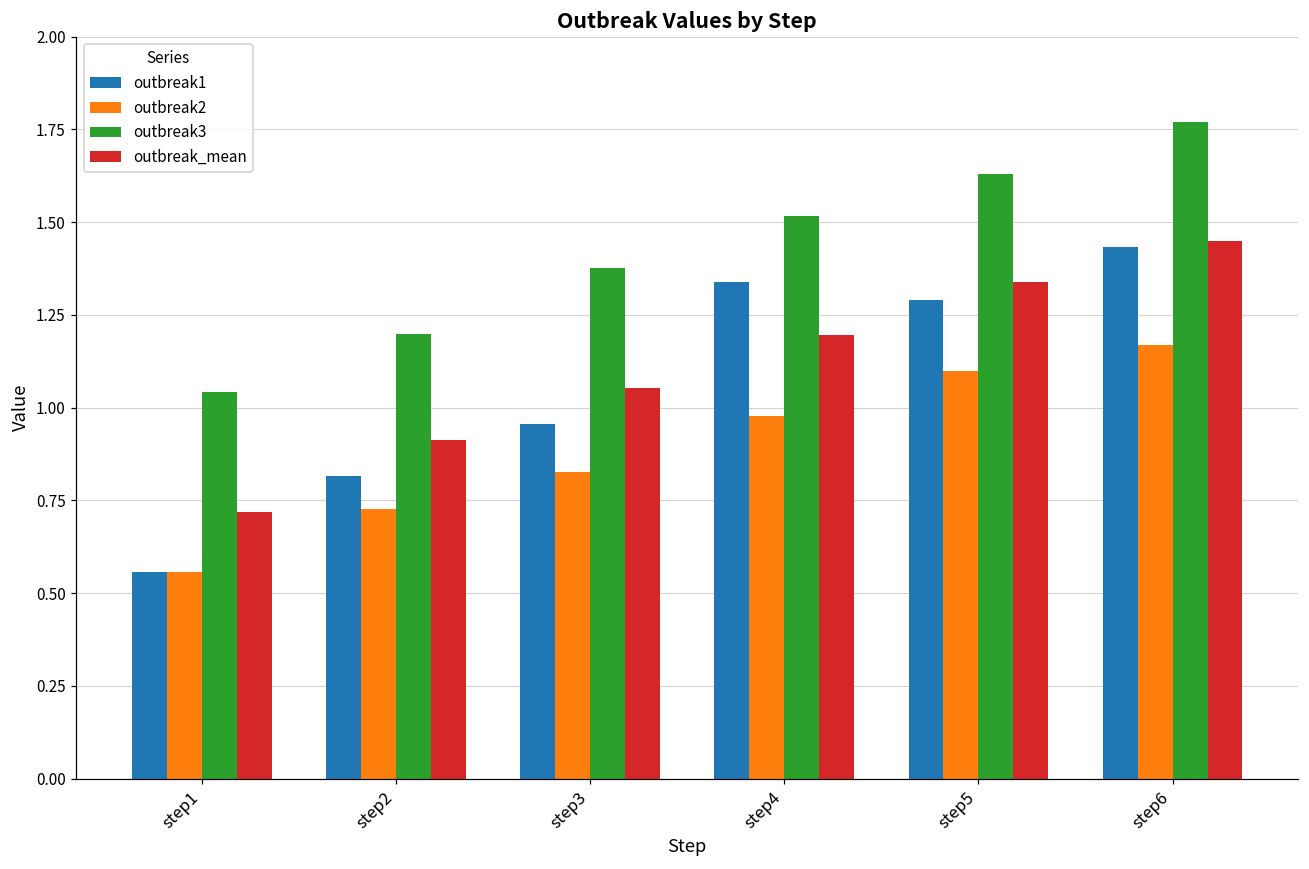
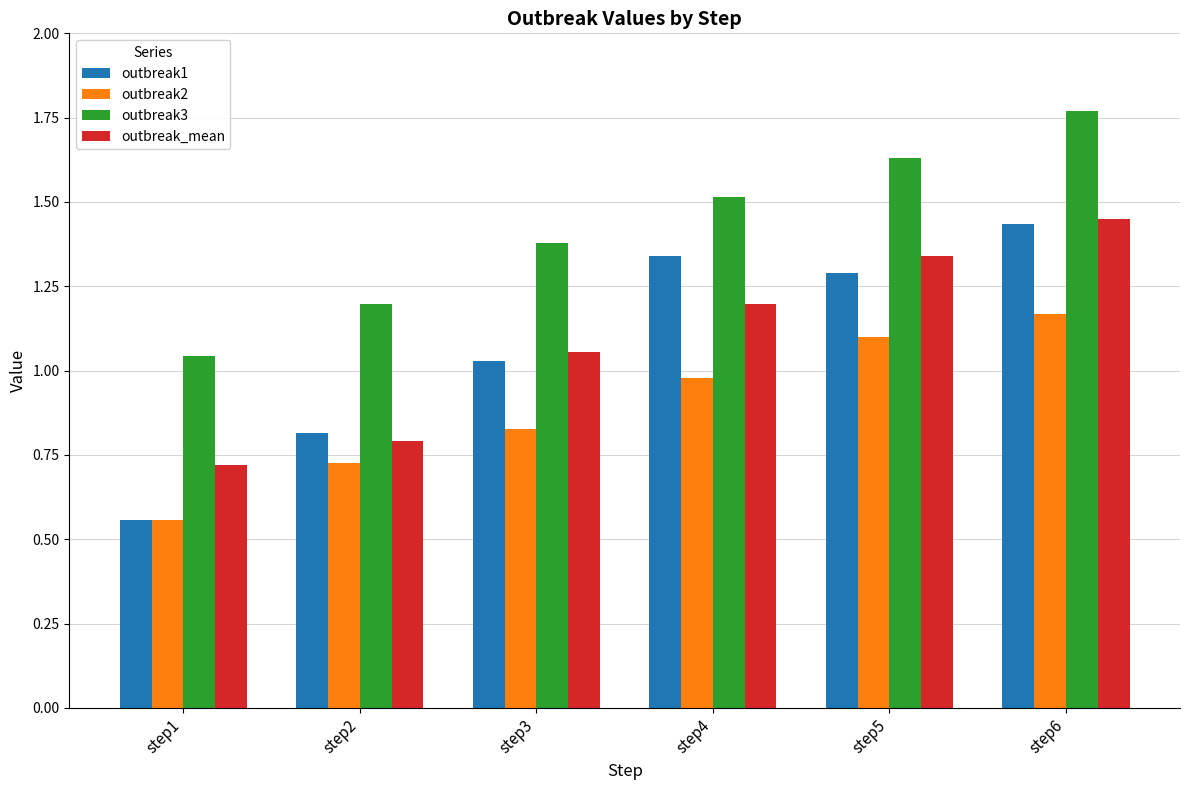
outbreak_mean, step2: 0.91 -> 0.79
outbreak1, step3: 0.96 -> 1.03
